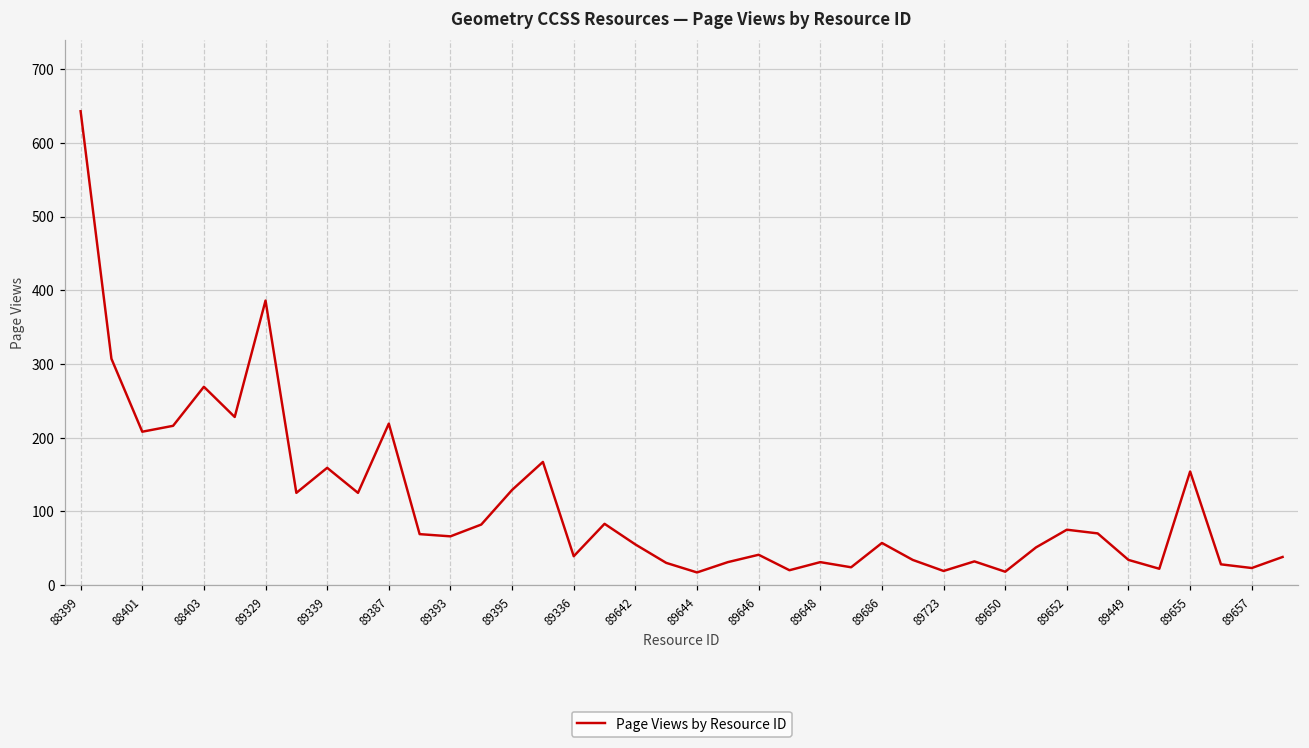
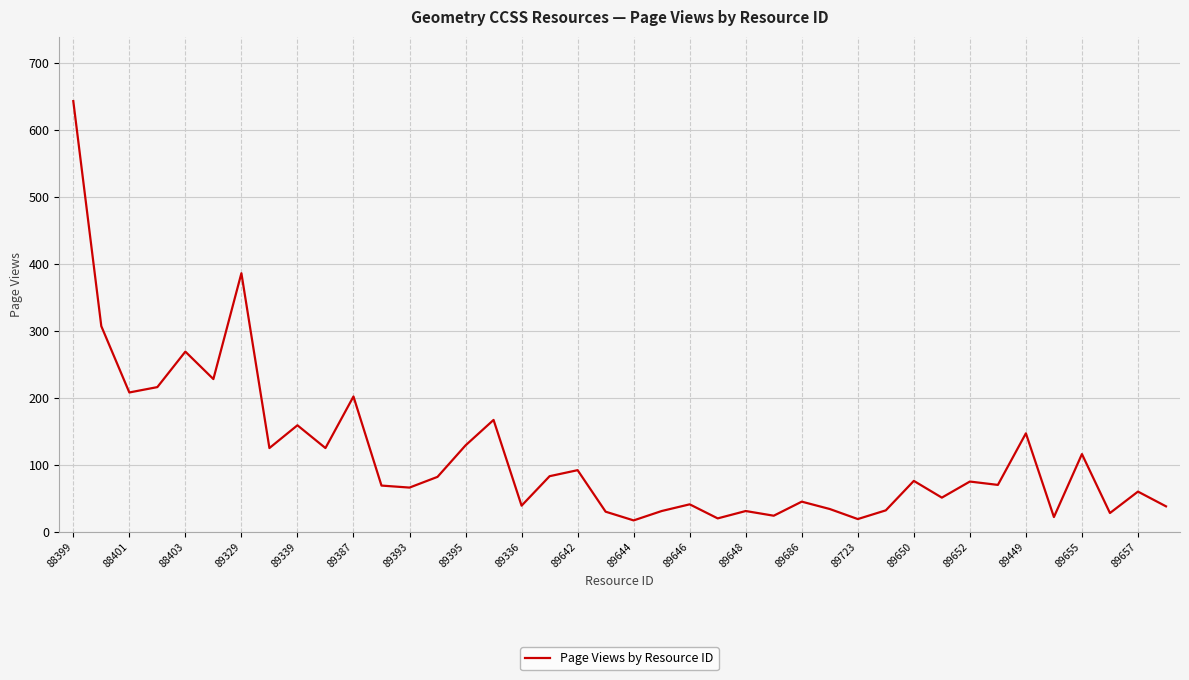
89387: 220 -> 200
89642: 60 -> 90
89686: 60 -> 50
89650: 20 -> 80
89449: 30 -> 150
89655: 150 -> 120
89657: 20 -> 60
